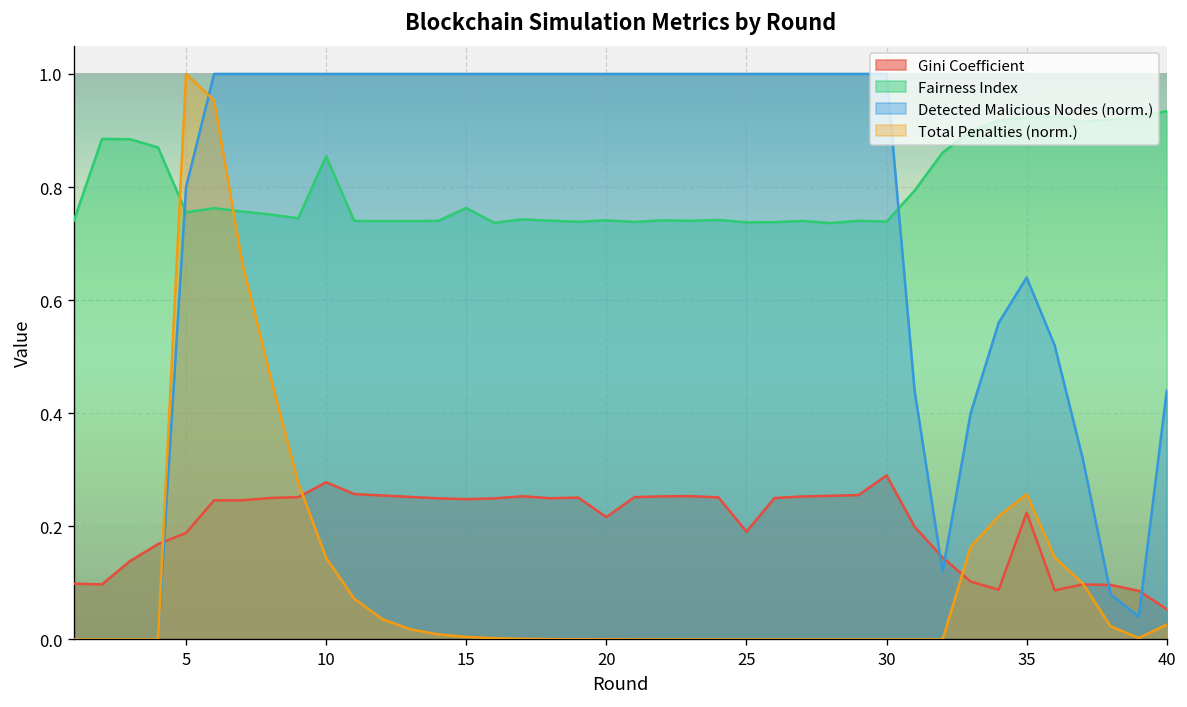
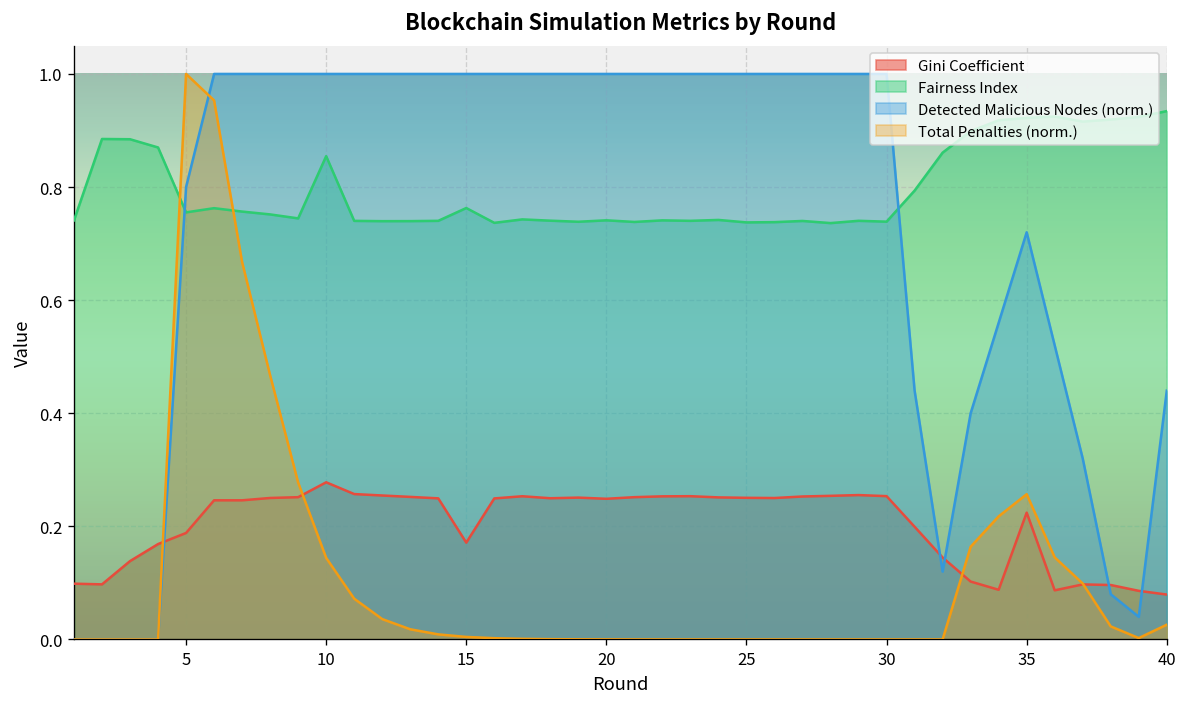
Gini Coefficient, 15: 0.25 -> 0.17
Gini Coefficient, 20: 0.22 -> 0.25
Gini Coefficient, 25: 0.19 -> 0.25
Gini Coefficient, 30: 0.29 -> 0.25
Detected Malicious Nodes (norm.), 35: 0.64 -> 0.72
Gini Coefficient, 40: 0.05 -> 0.08
